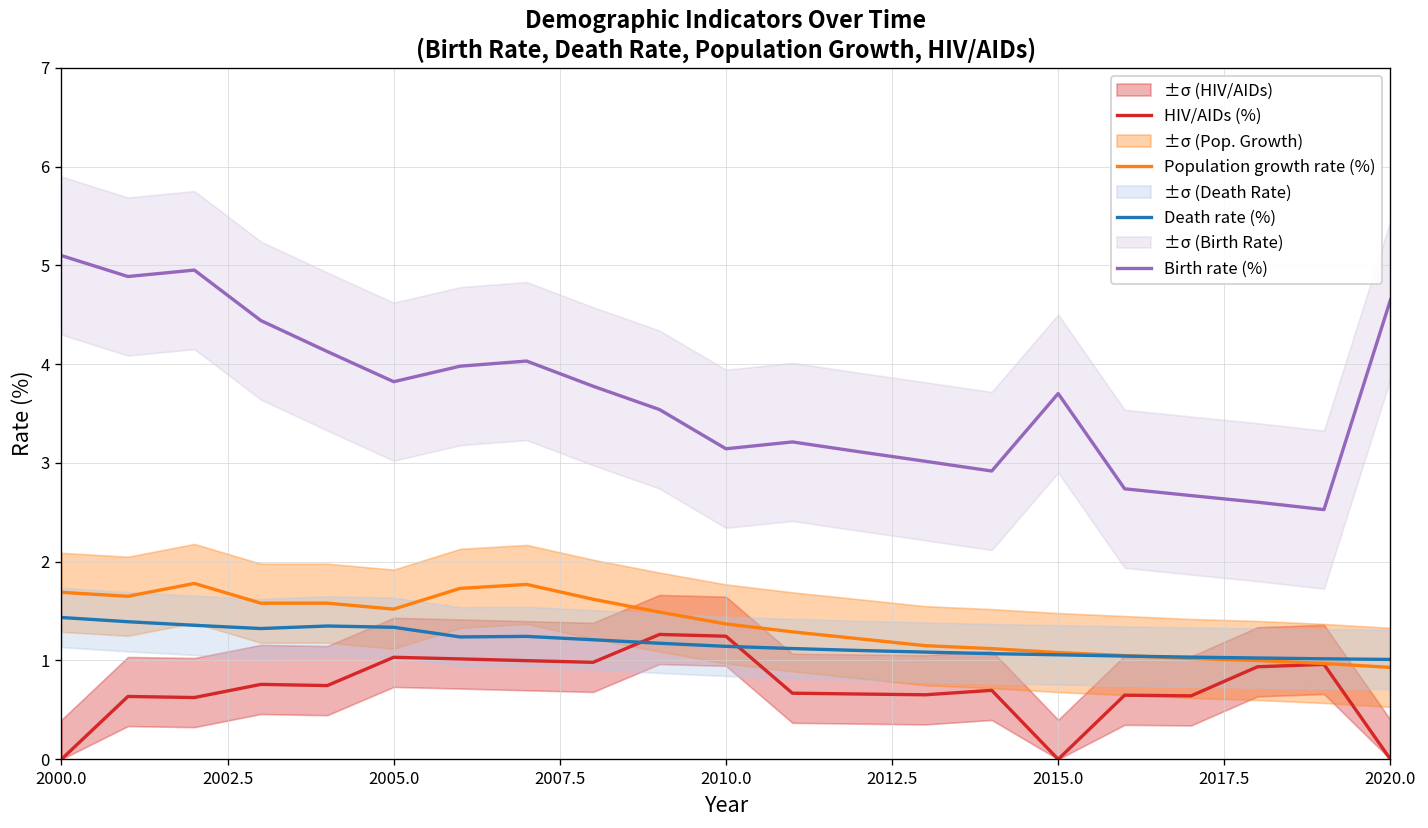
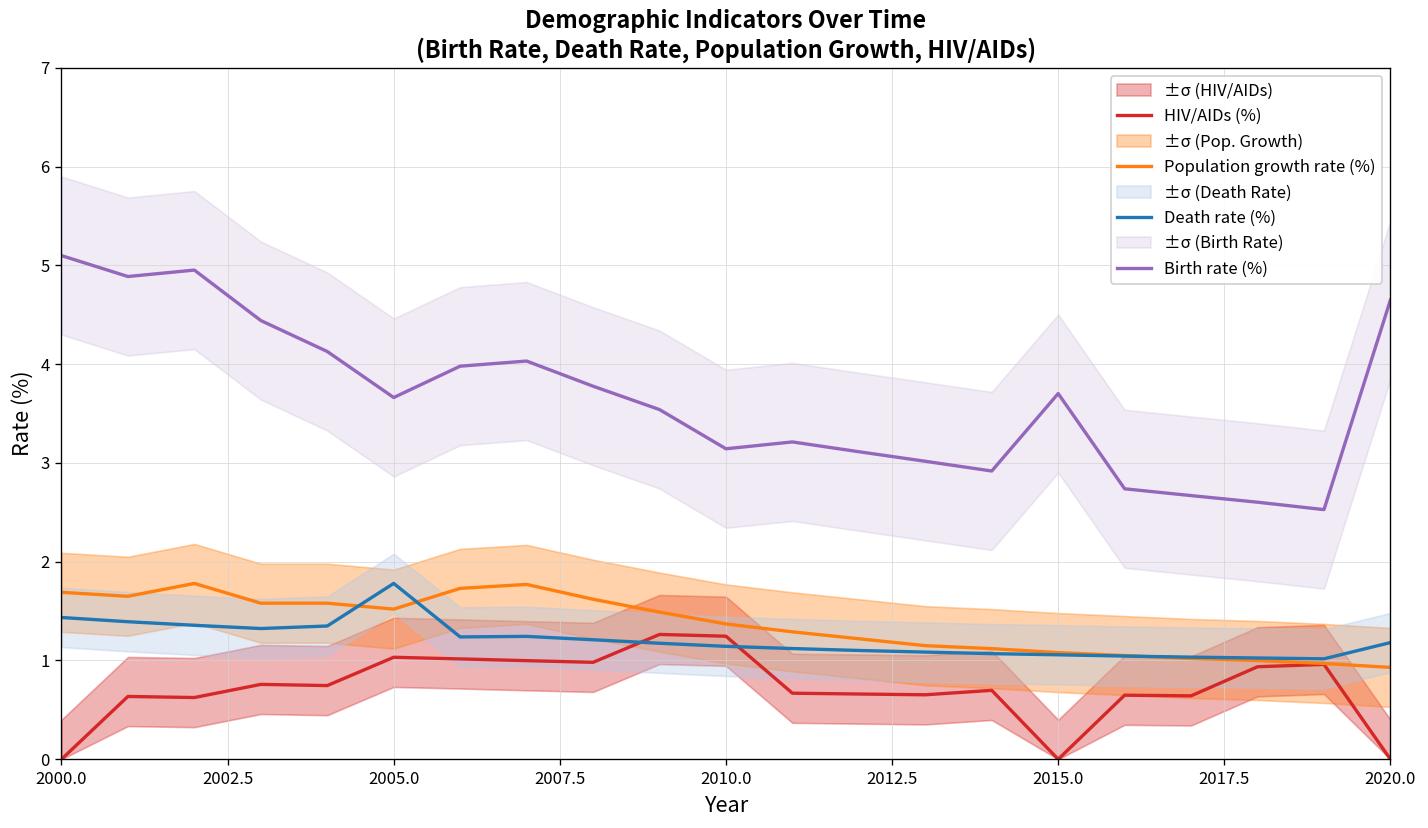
Death rate (%), 2005.0: 1.3 -> 1.8
Birth rate (%), 2005.0: 3.8 -> 3.7
Death rate (%), 2020.0: 1.0 -> 1.2
